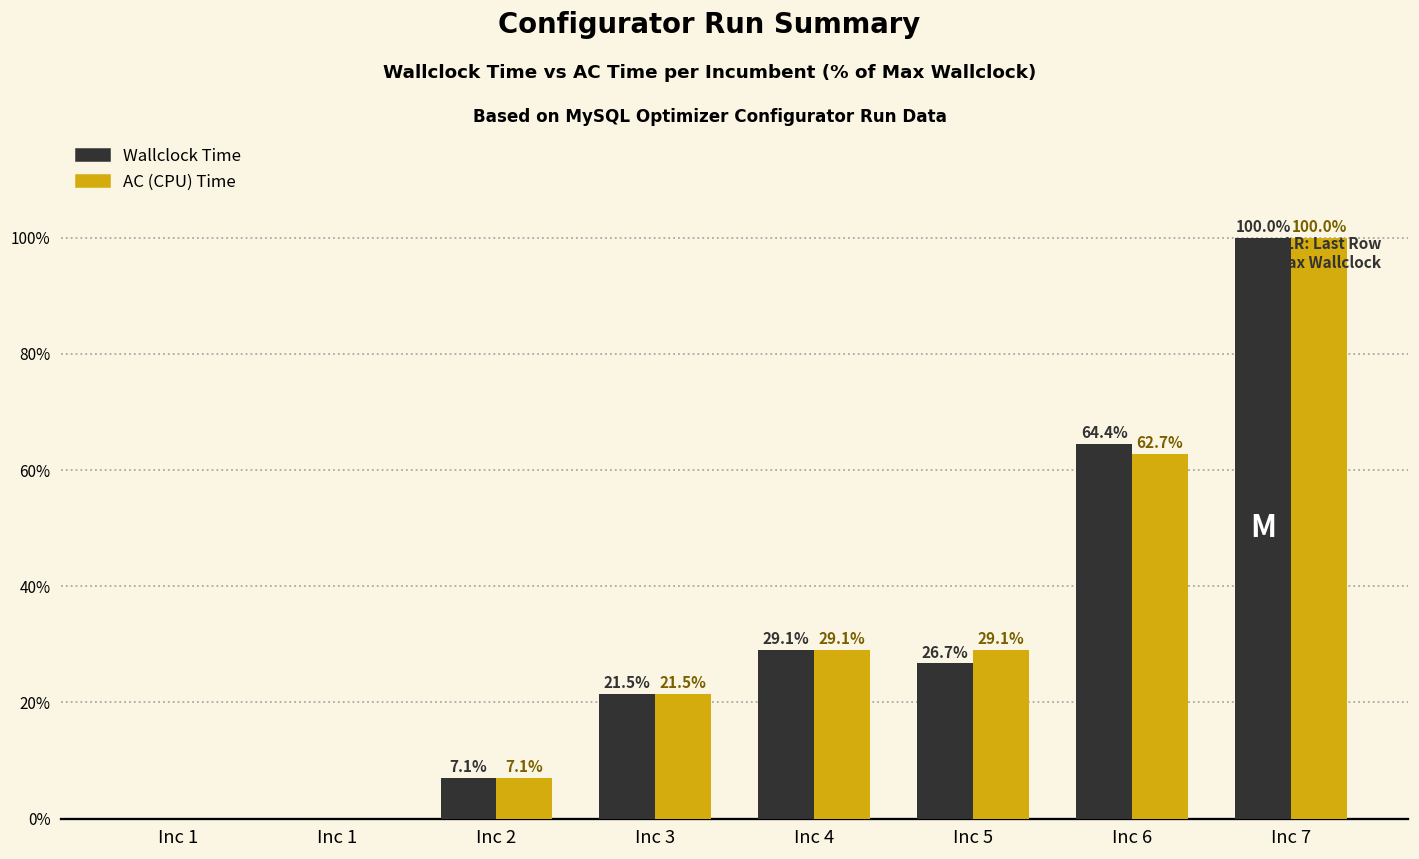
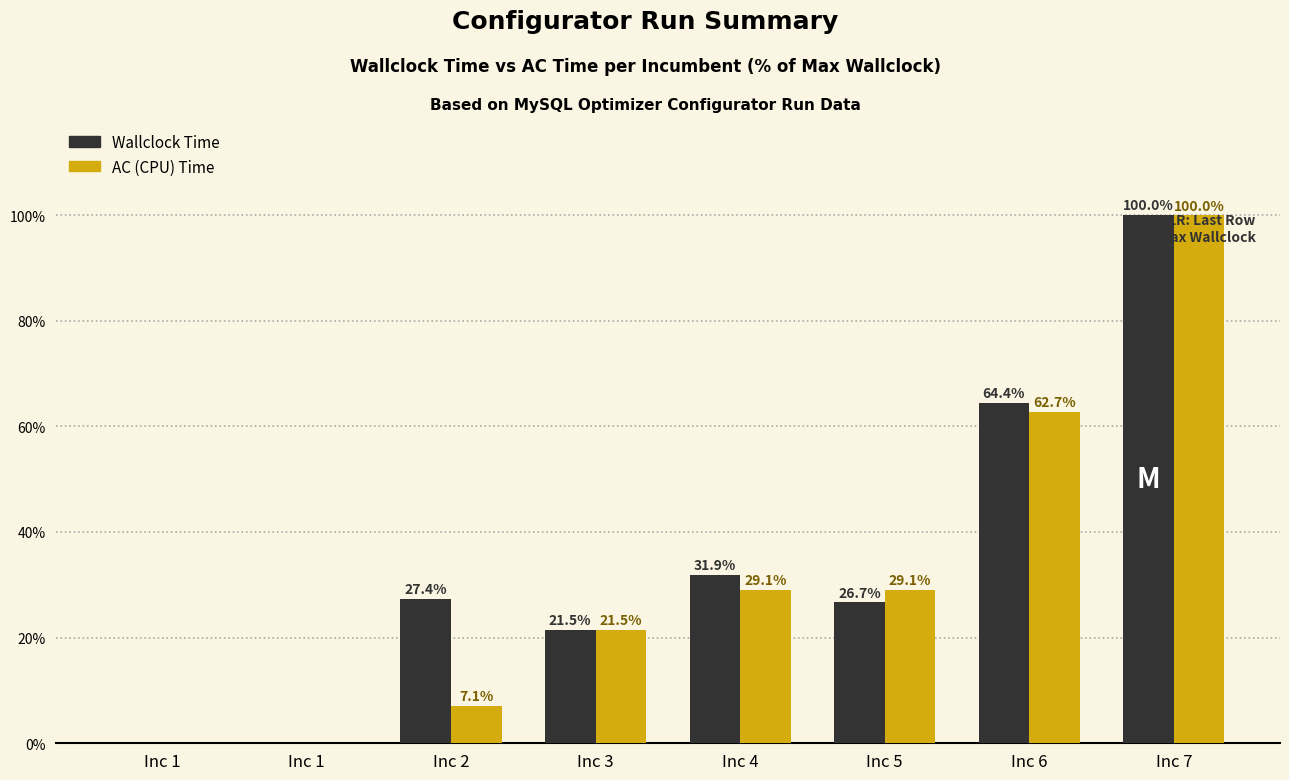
Wallclock Time, Inc 2: 7.1% -> 27.4%
Wallclock Time, Inc 4: 29.1% -> 31.9%
